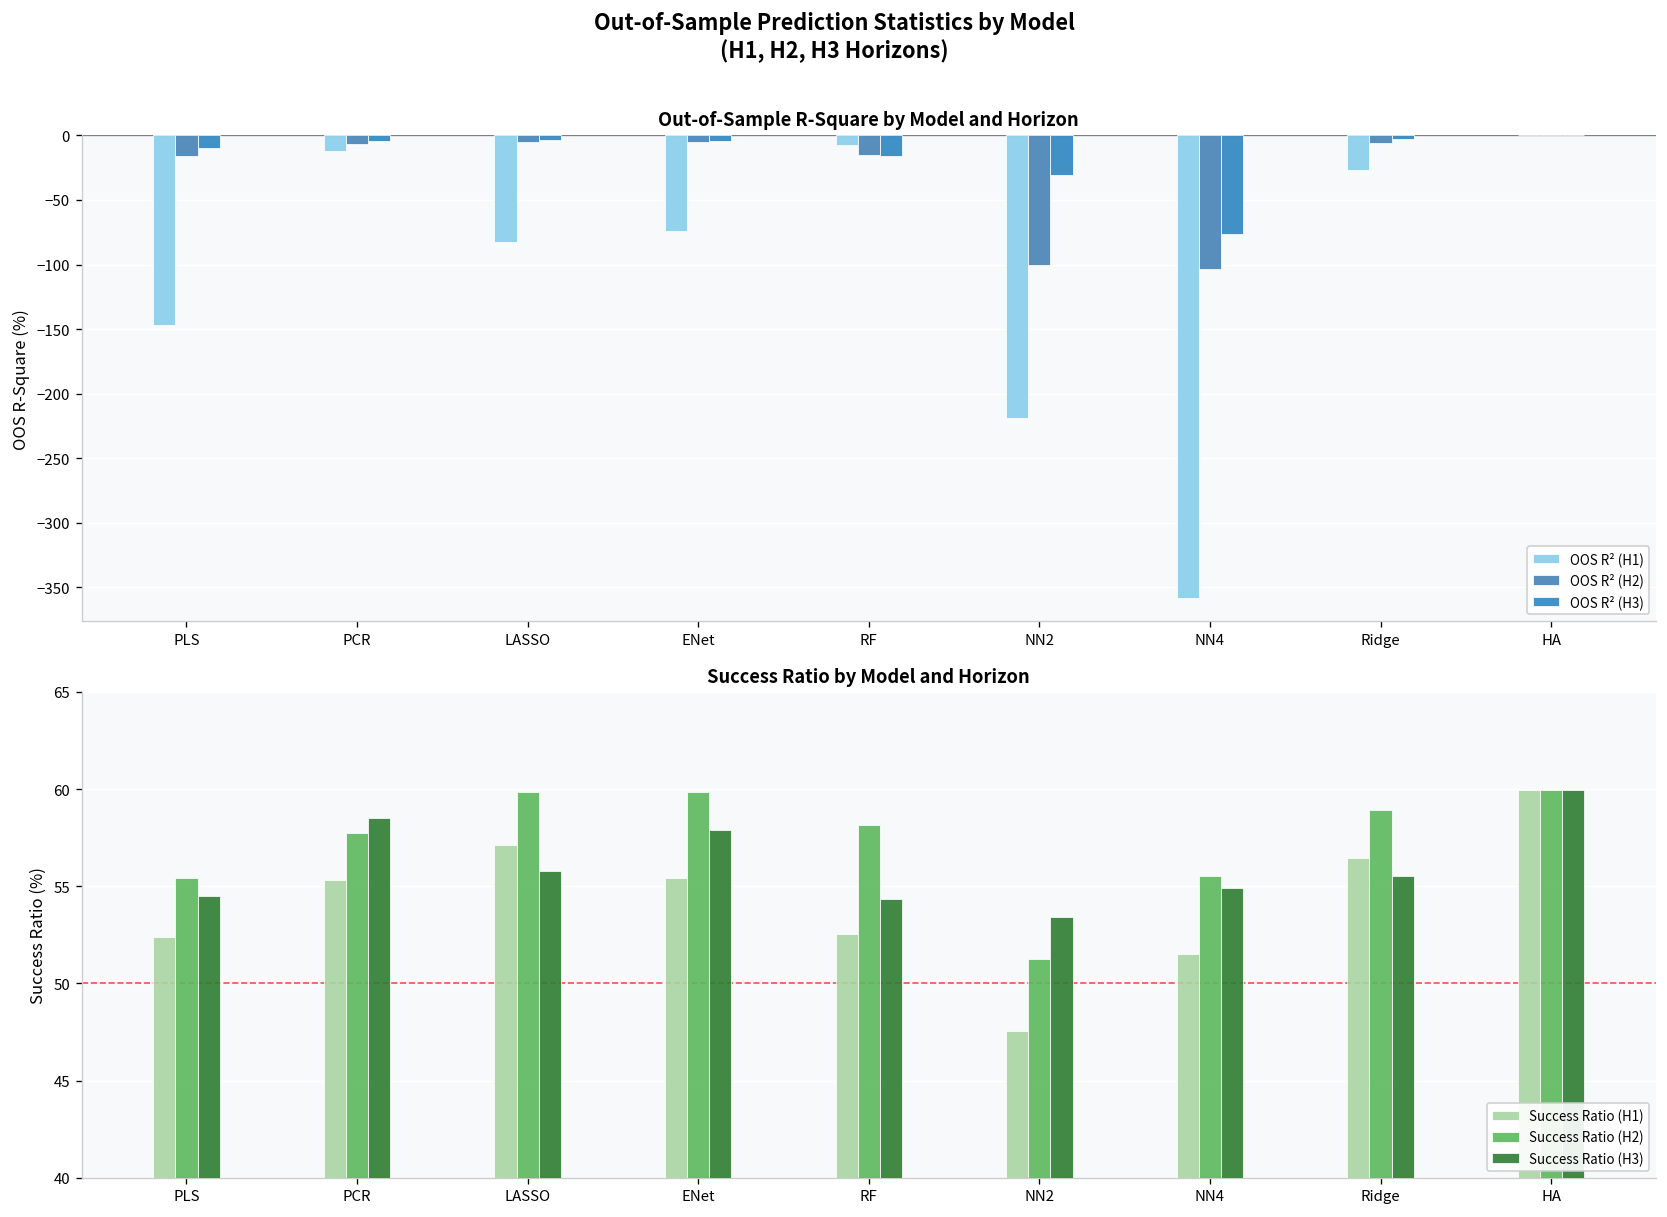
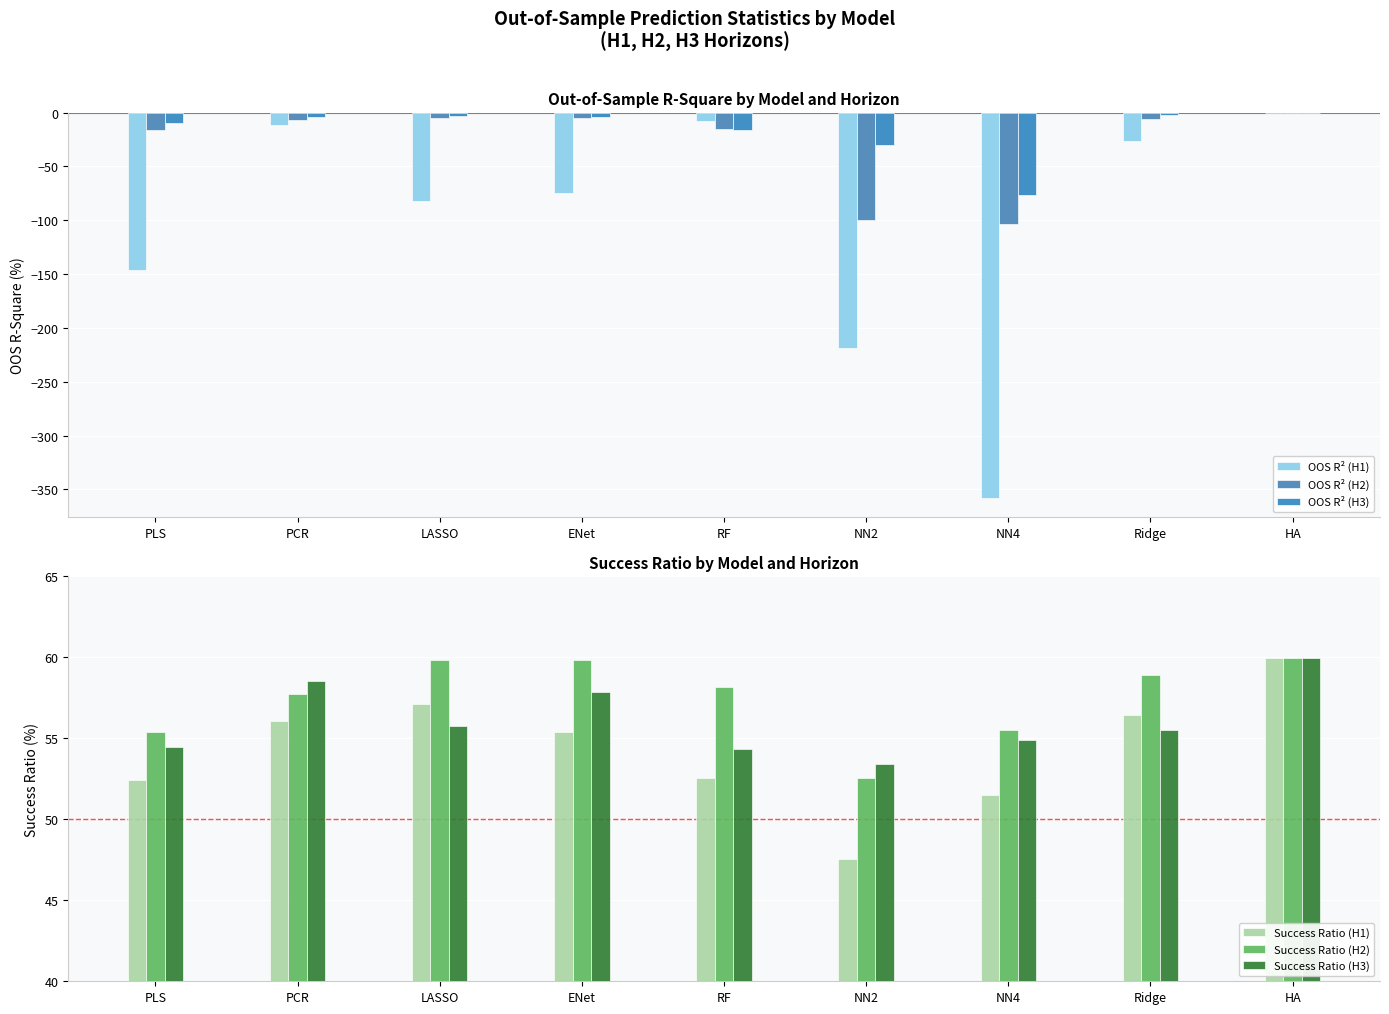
Success Ratio by Model and Horizon, Success Ratio (H1), PCR: 55.3 -> 56.1
Success Ratio by Model and Horizon, Success Ratio (H2), NN2: 51.2 -> 52.5
